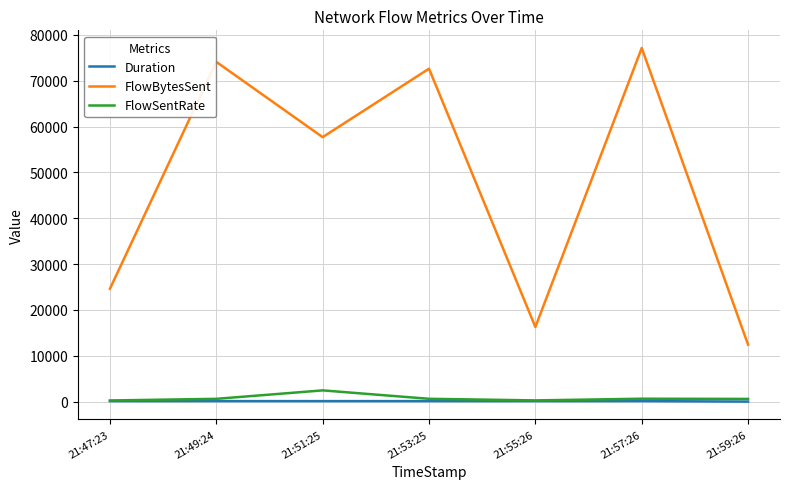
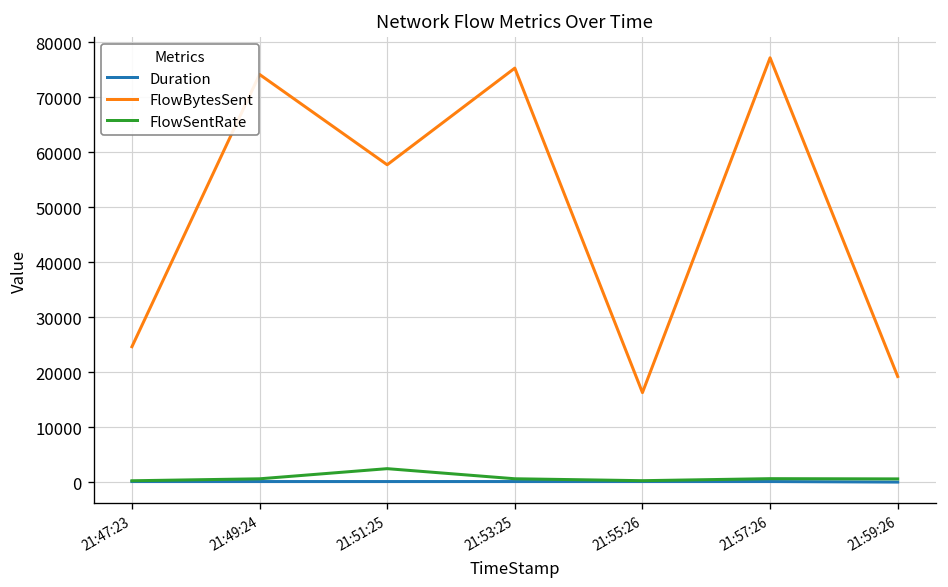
FlowBytesSent, 21:53:25: 73000 -> 75000
FlowBytesSent, 21:59:26: 12000 -> 19000
